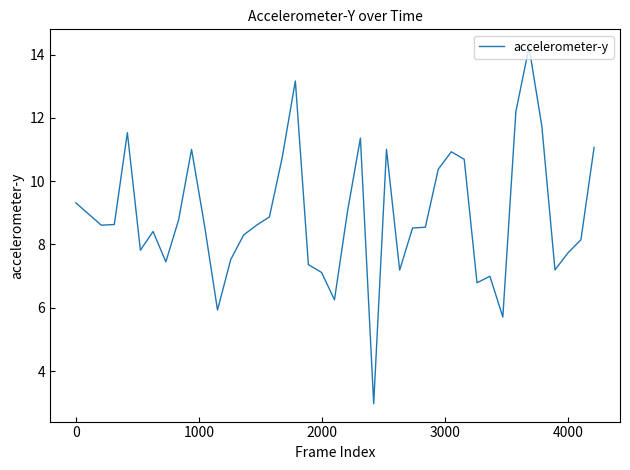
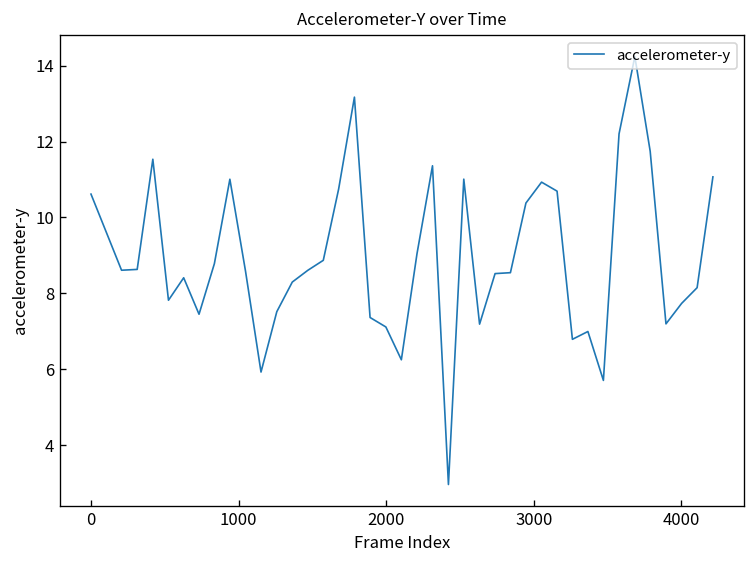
0: 9.3 -> 10.6
